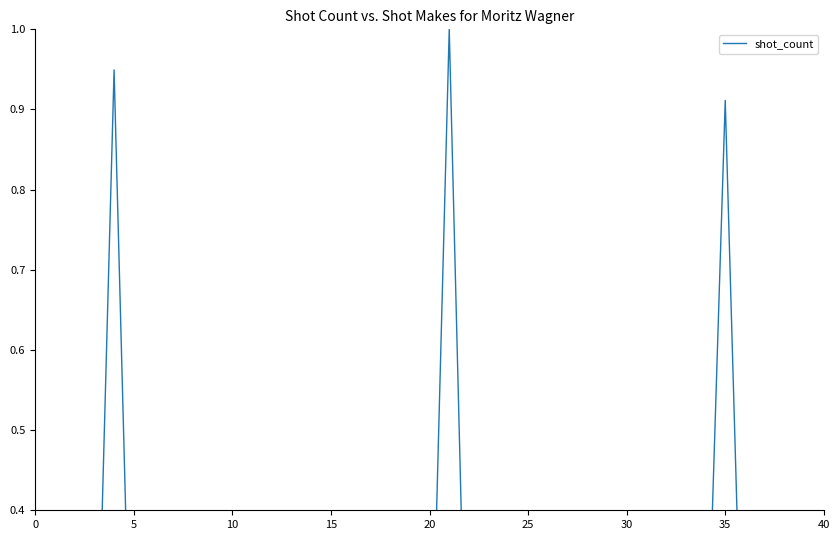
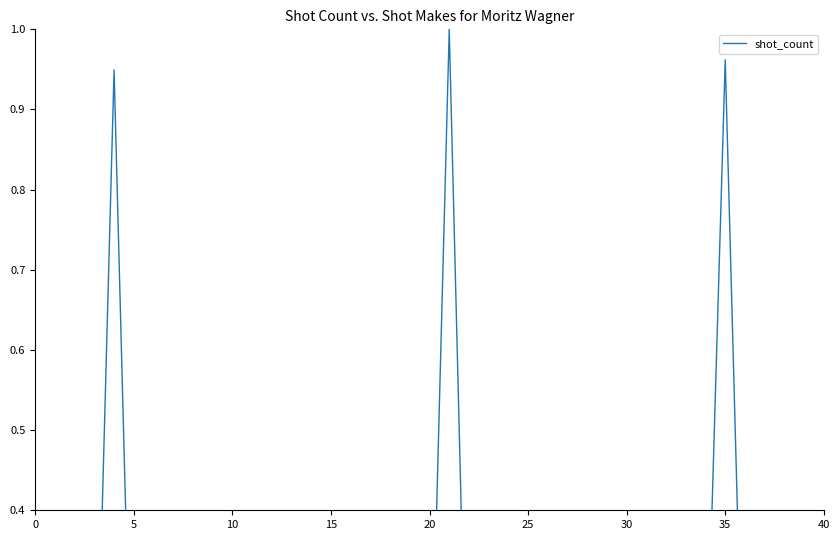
35: 0.91 -> 0.96
